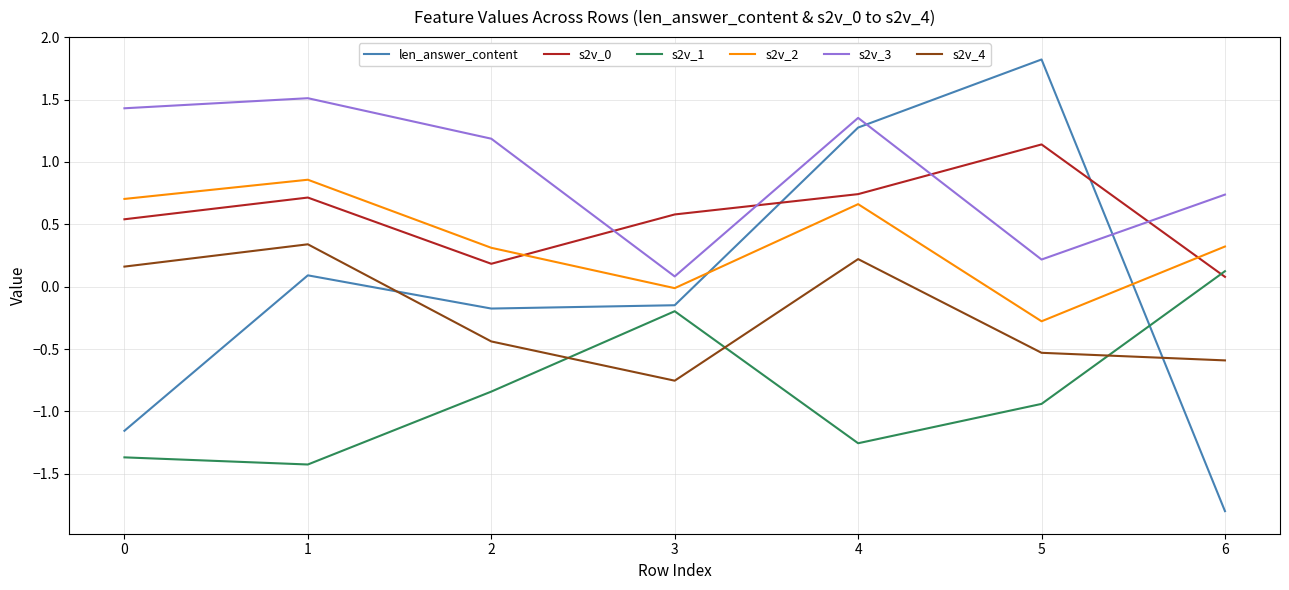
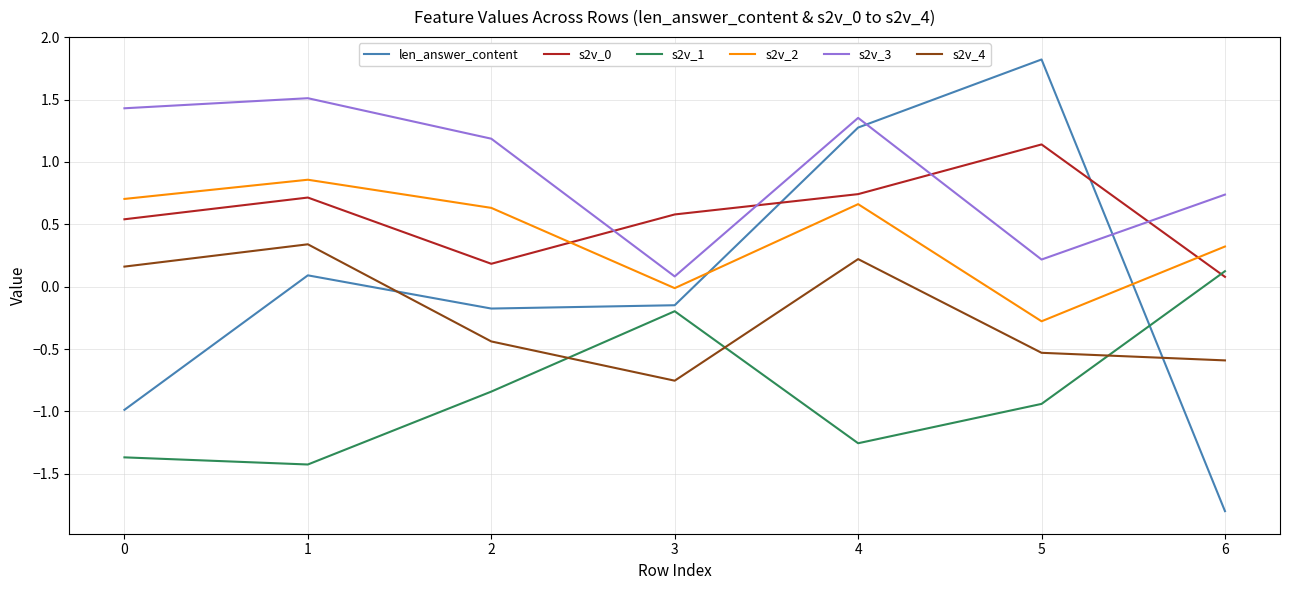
len_answer_content, 0: -1.16 -> -0.99
s2v_2, 2: 0.31 -> 0.63
